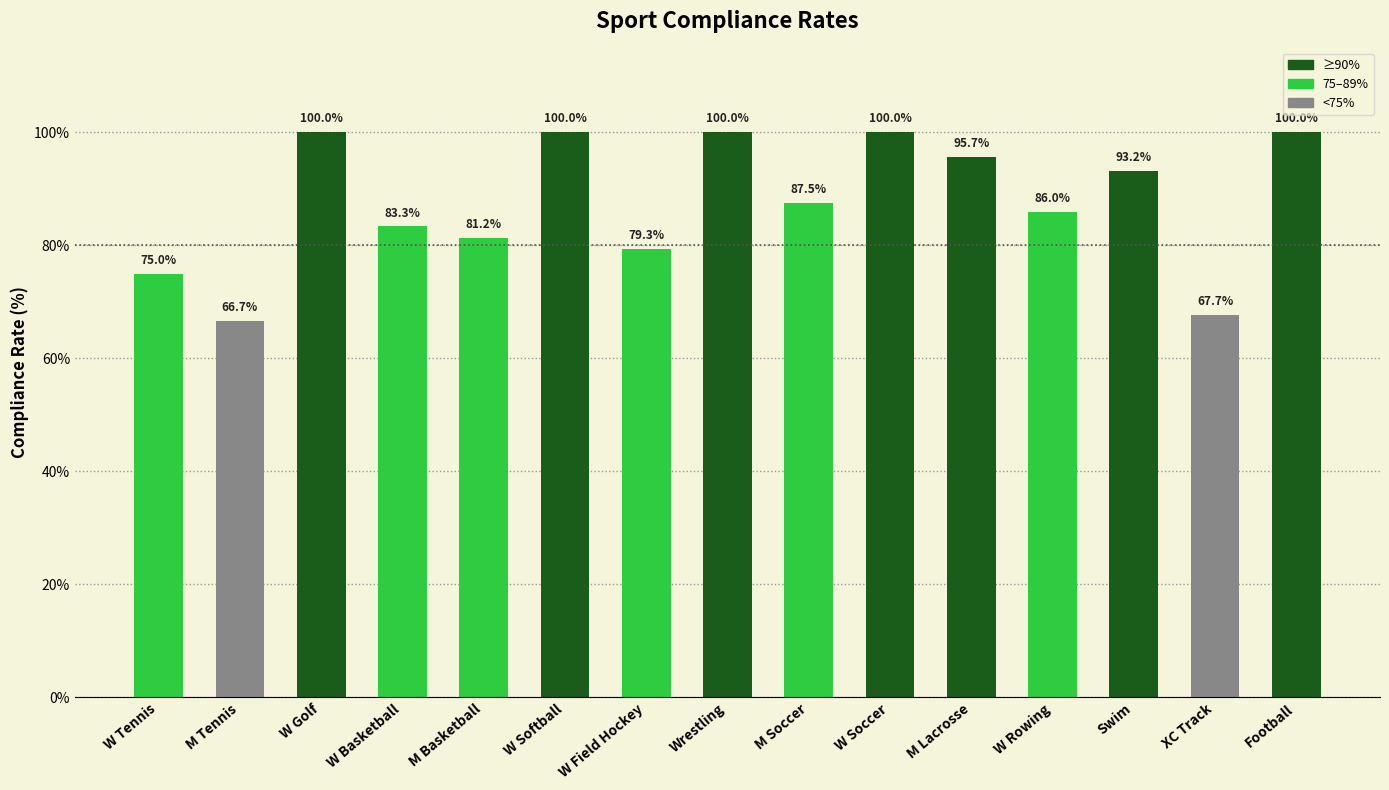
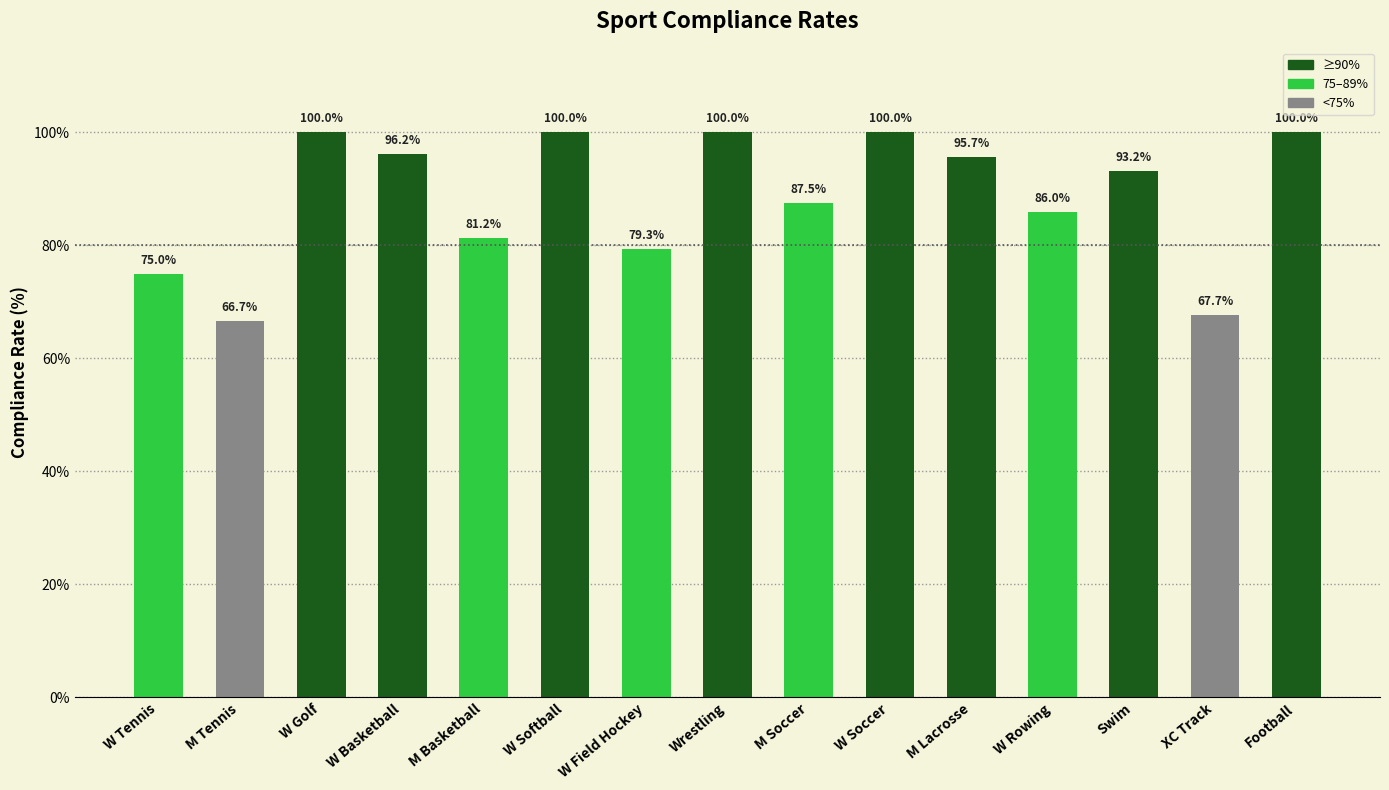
W Basketball: 83.3% -> 96.2%
